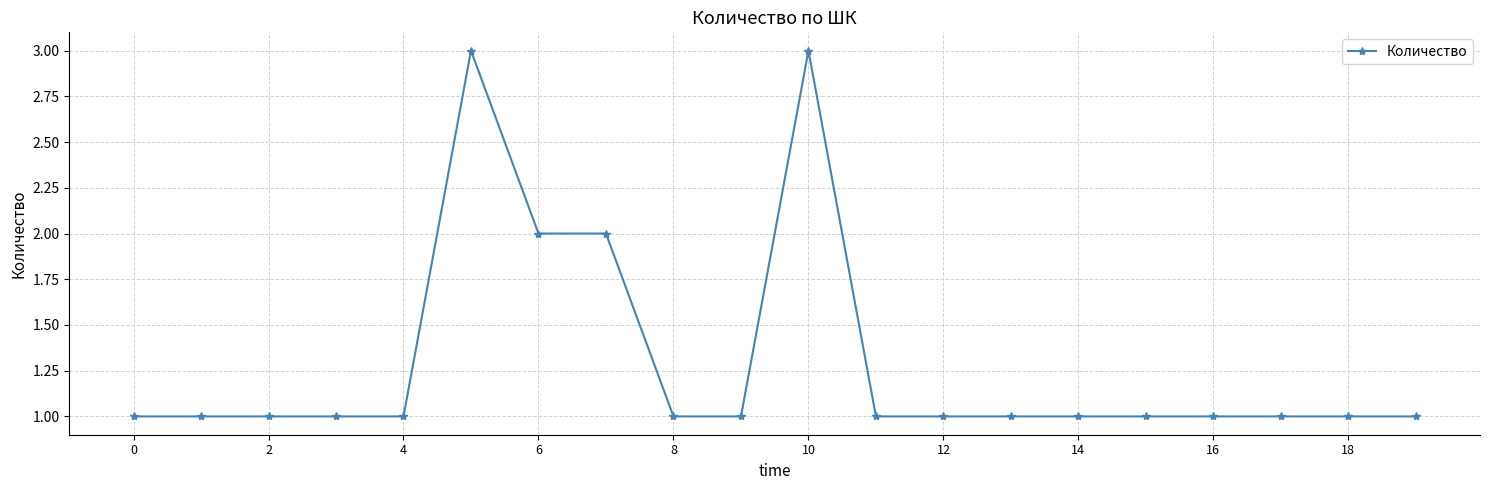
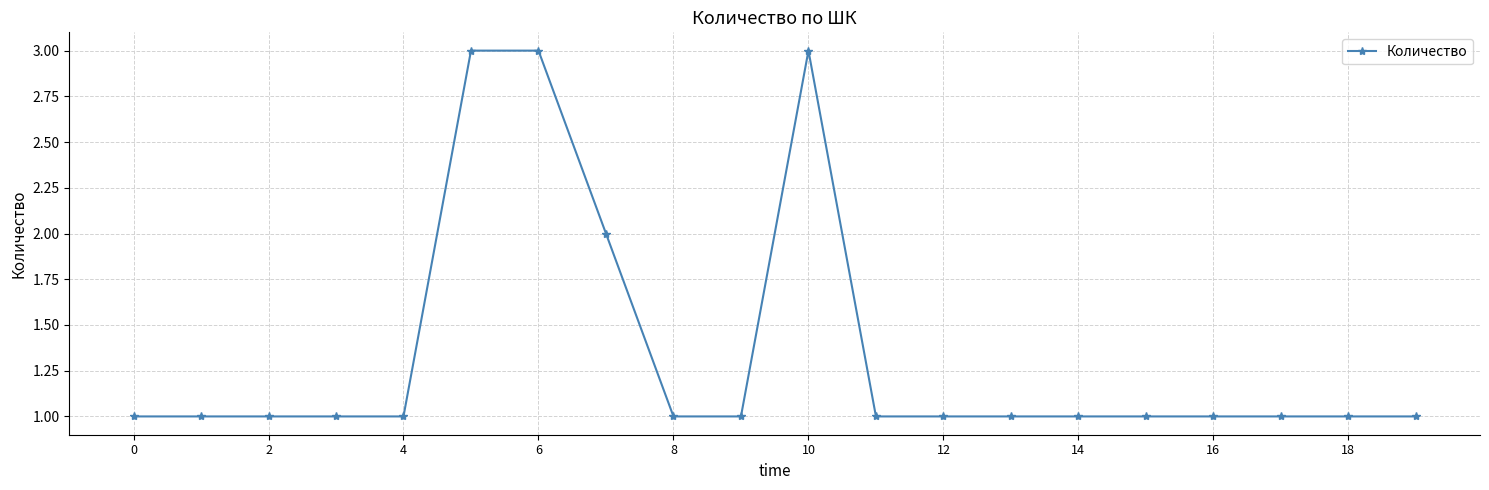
6: 2 -> 3
